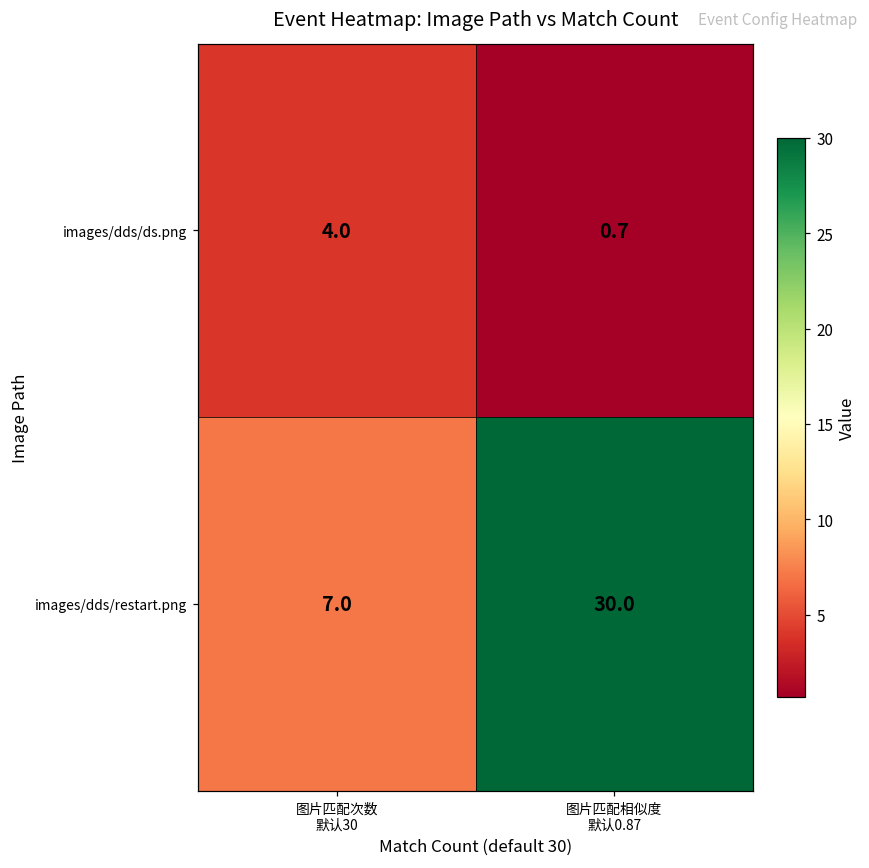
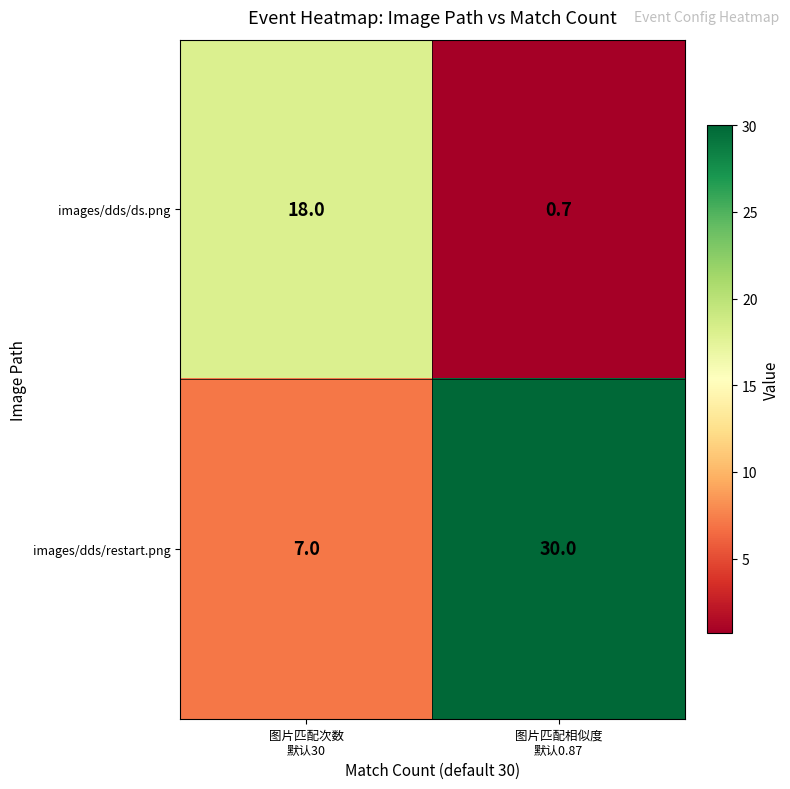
images/dds/ds.png, 图片匹配次数 默认30: 4.0 -> 18.0
